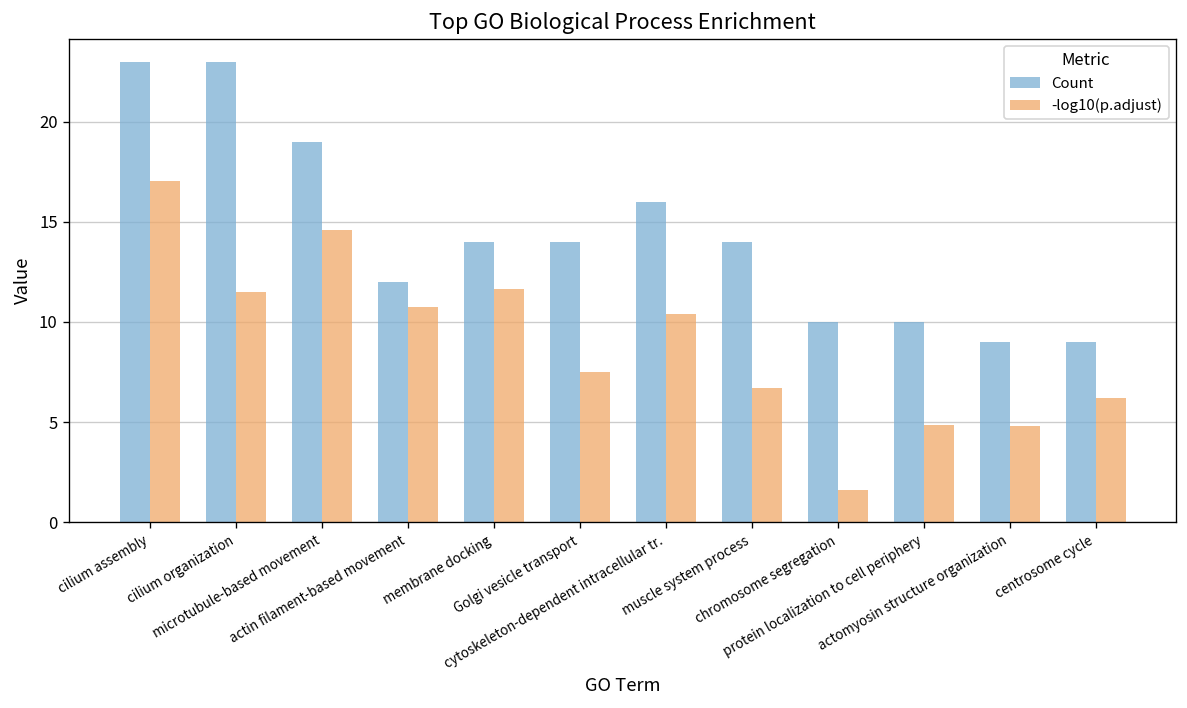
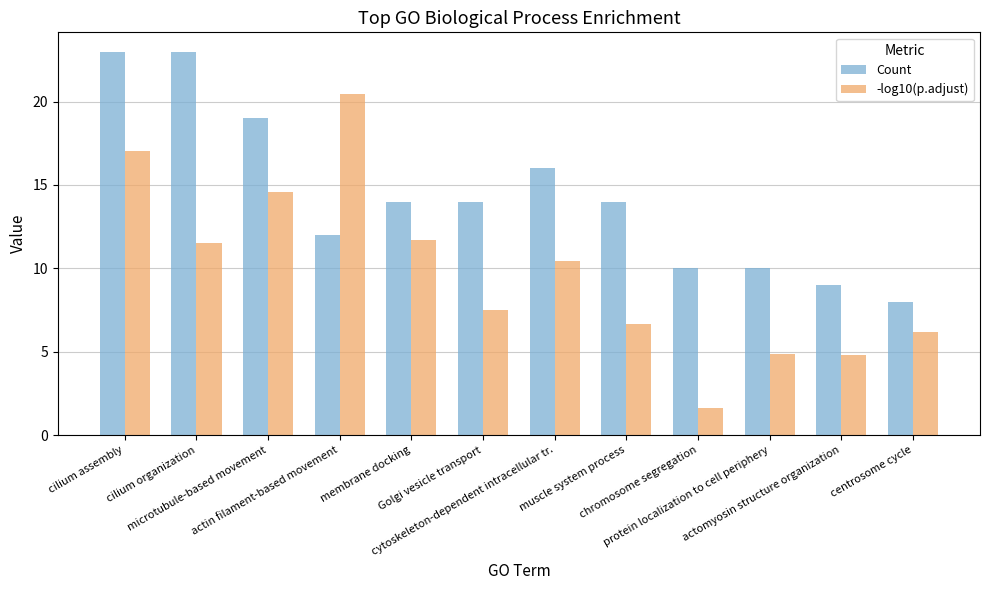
-log10(p.adjust), actin filament-based movement: 10.8 -> 20.4
Count, centrosome cycle: 9 -> 8
